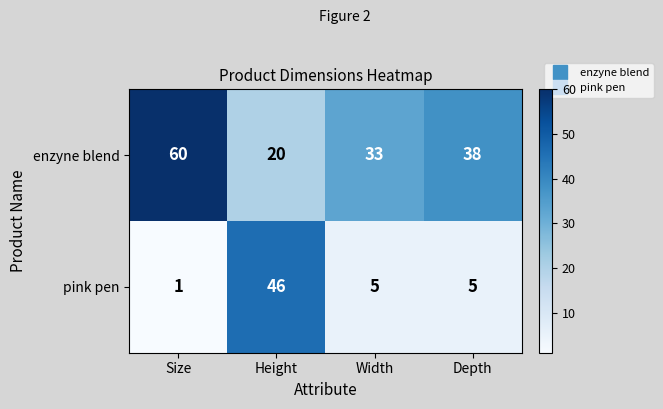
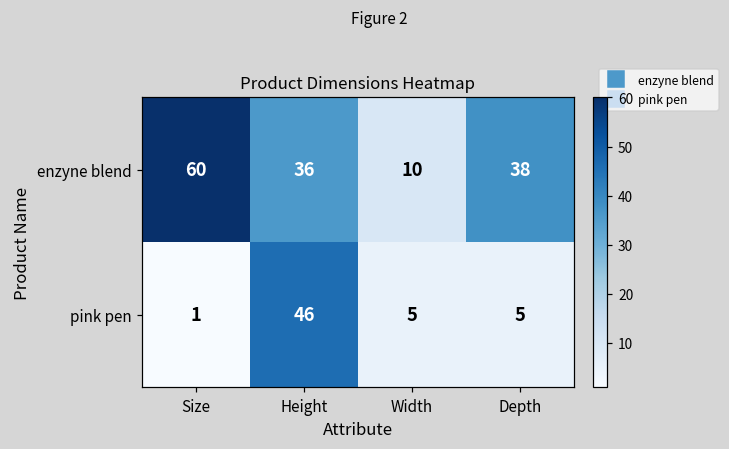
enzyne blend, Height: 20 -> 36
enzyne blend, Width: 33 -> 10
